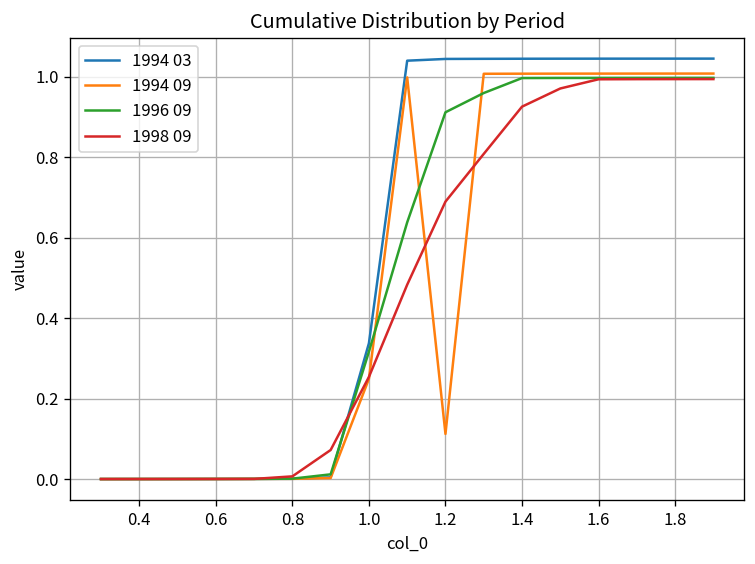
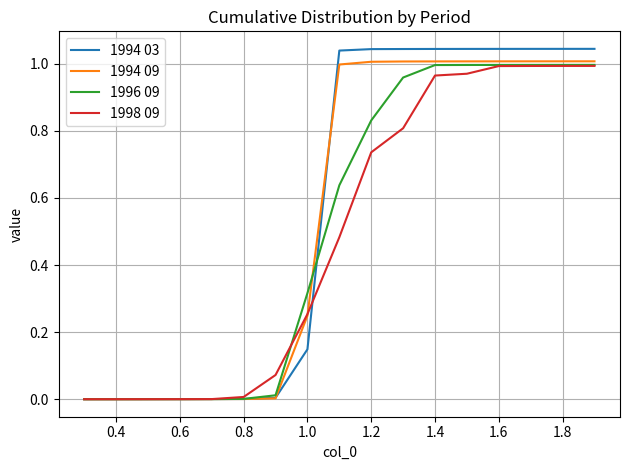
1994 03, 1.0: 0.34 -> 0.15
1994 09, 1.2: 0.11 -> 1.01
1996 09, 1.2: 0.91 -> 0.83
1998 09, 1.2: 0.69 -> 0.74
1998 09, 1.4: 0.93 -> 0.97
